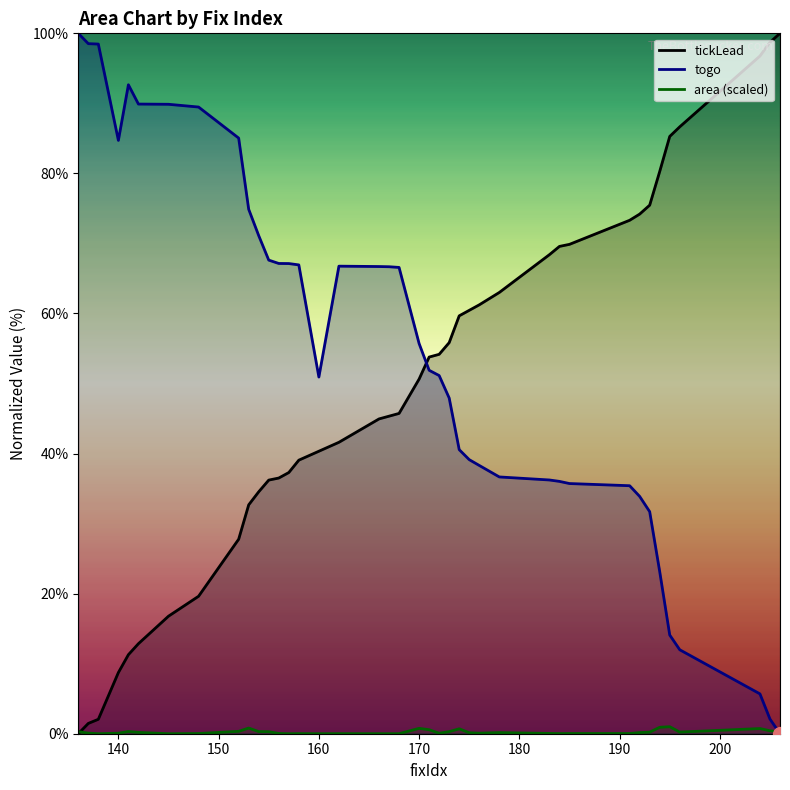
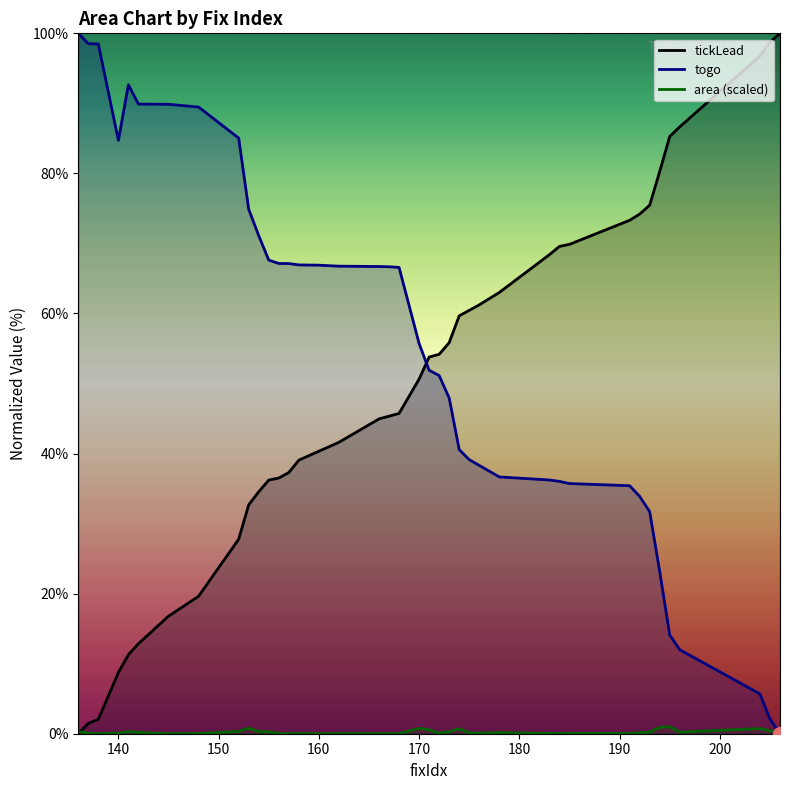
togo, 160: 51% -> 67%
